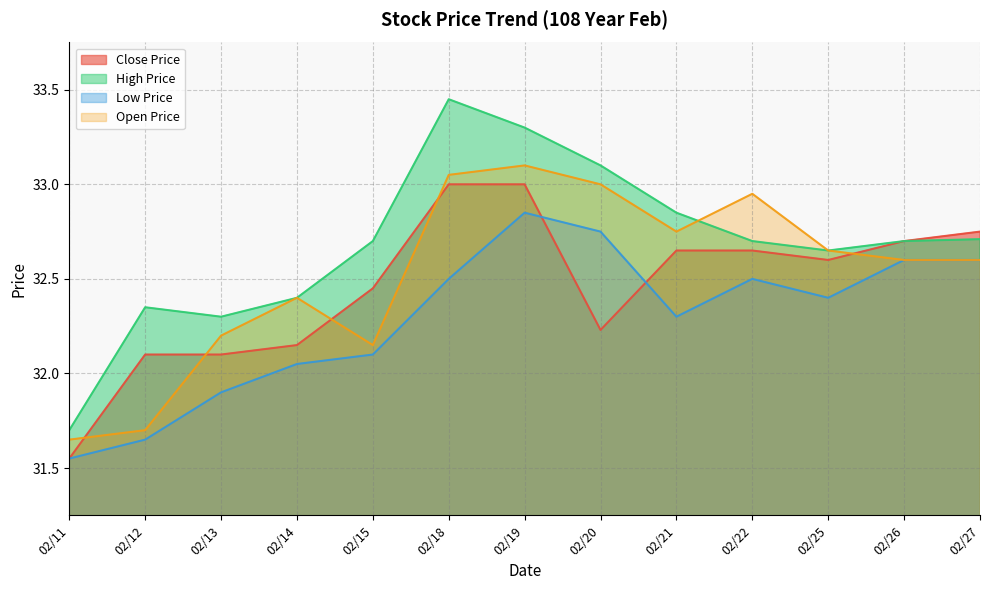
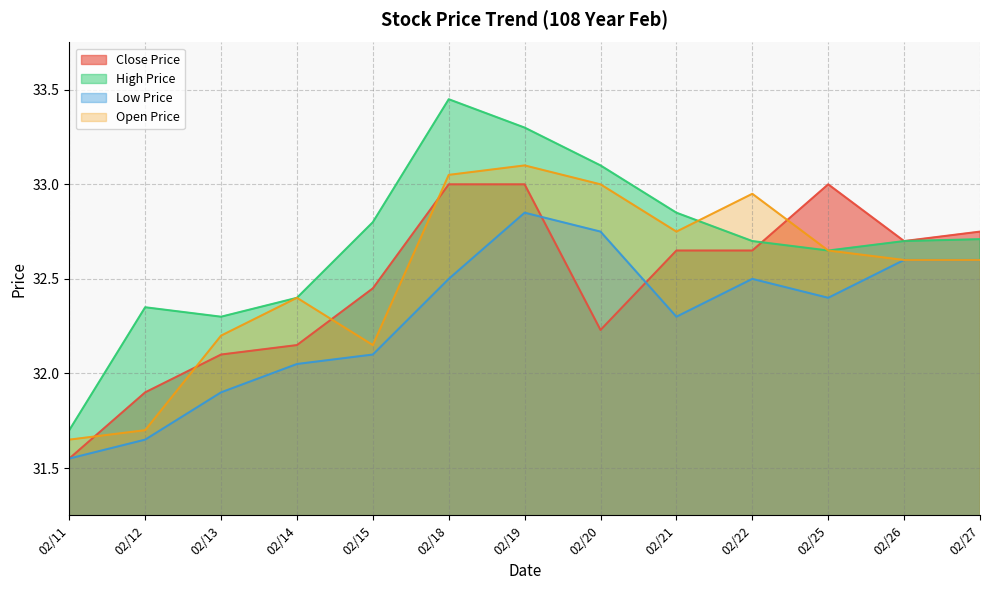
Close Price, 02/12: 32.1 -> 31.9
High Price, 02/15: 32.7 -> 32.8
Close Price, 02/25: 32.6 -> 33.0
